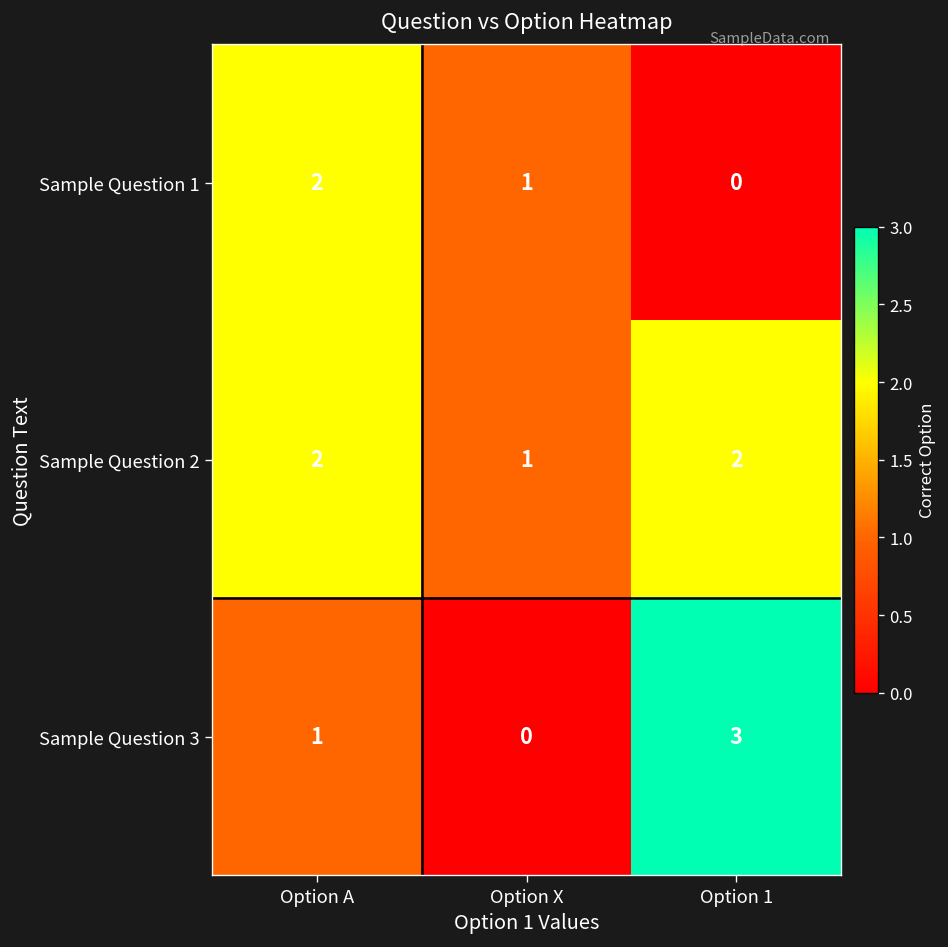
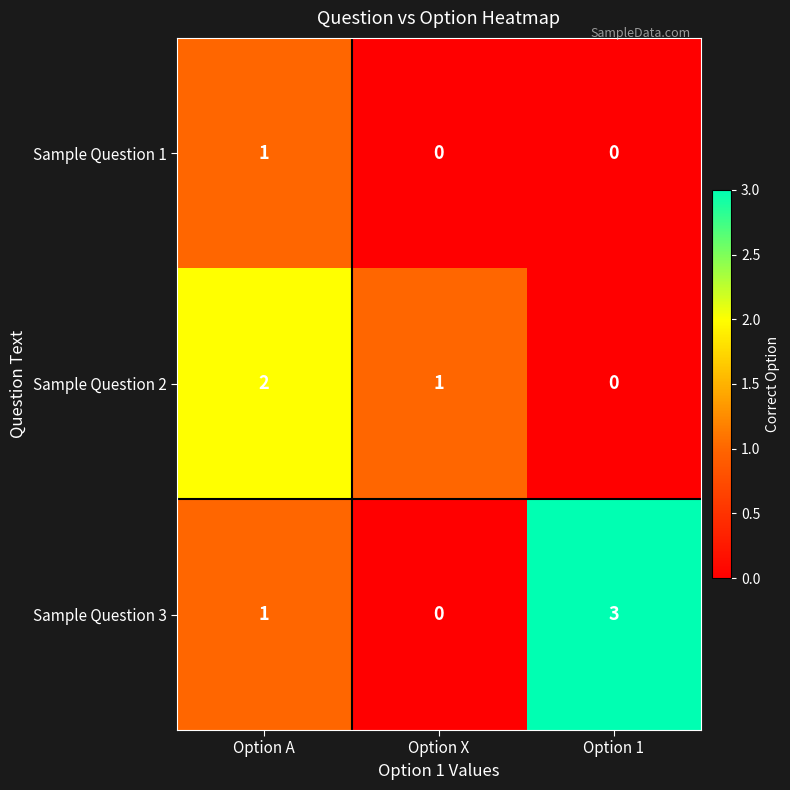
Sample Question 1, Option A: 2 -> 1
Sample Question 1, Option X: 1 -> 0
Sample Question 2, Option 1: 2 -> 0
